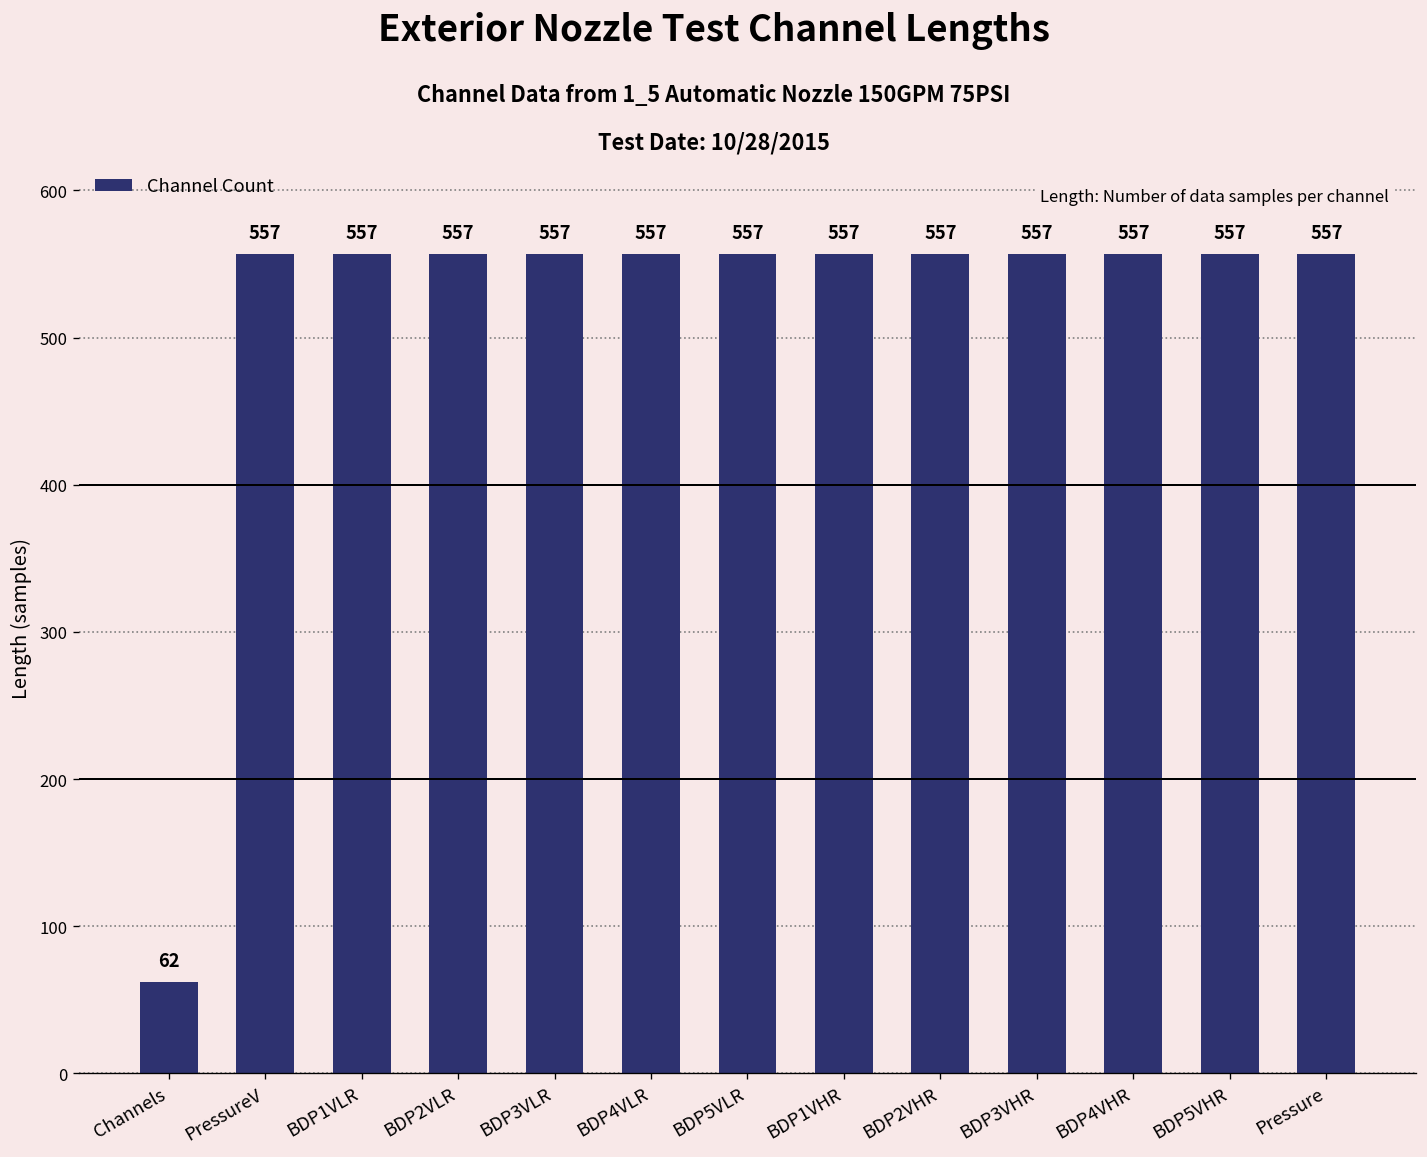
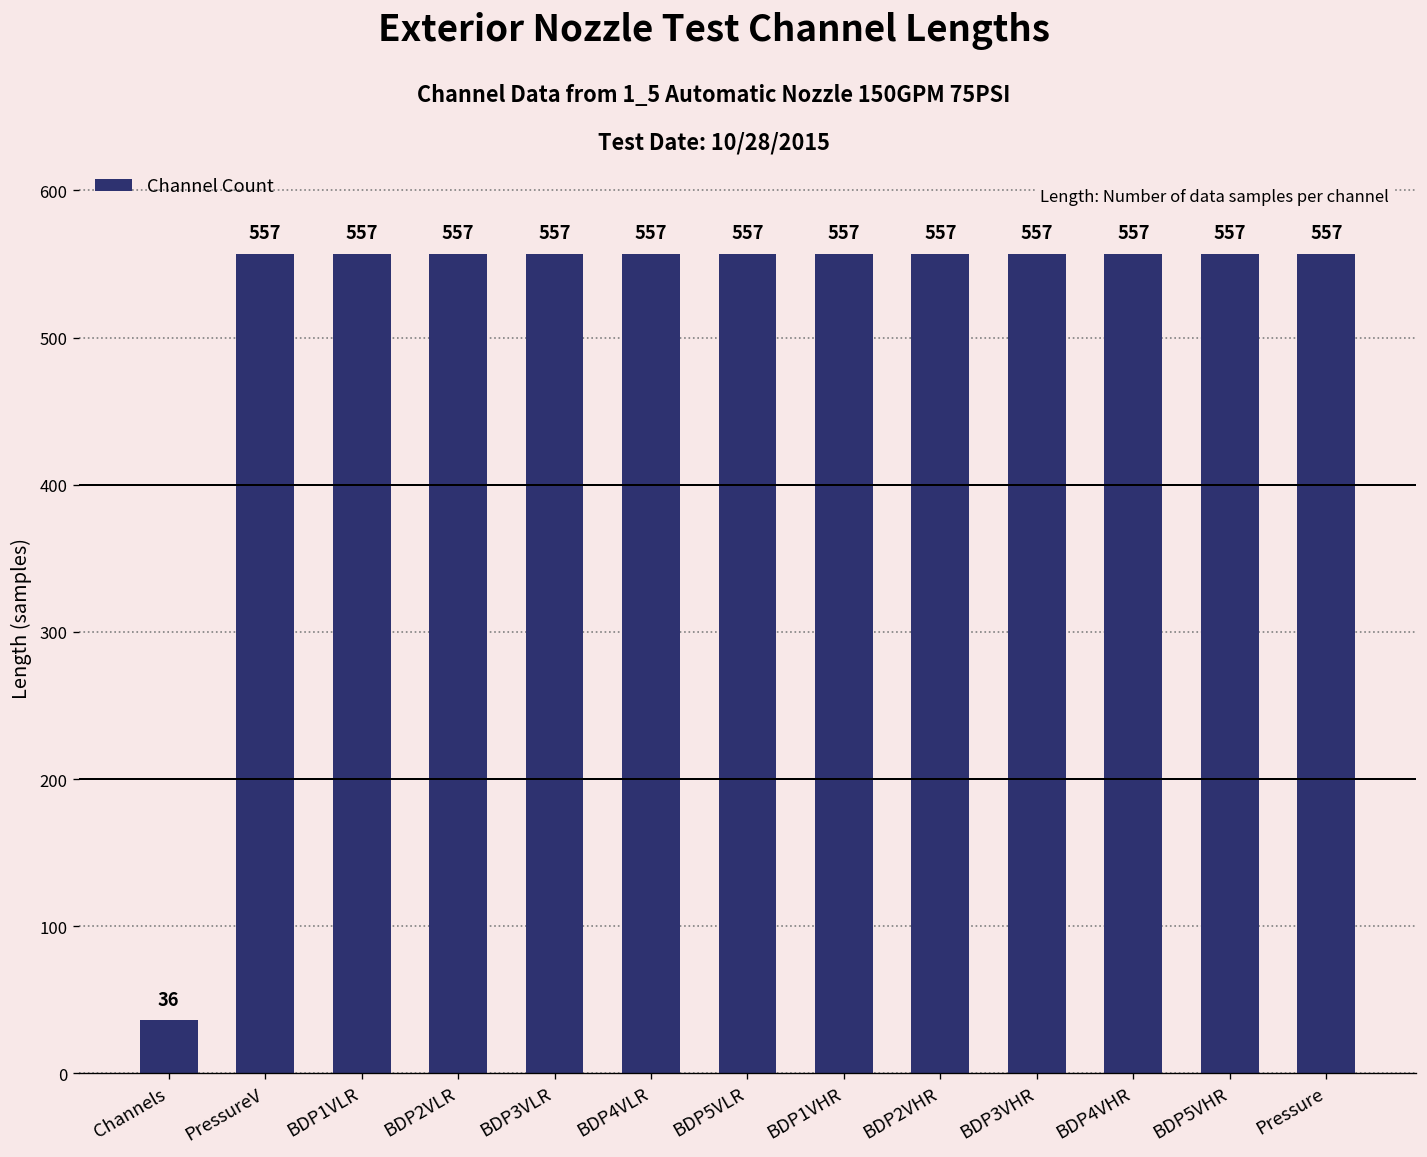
Channels: 62 -> 36
